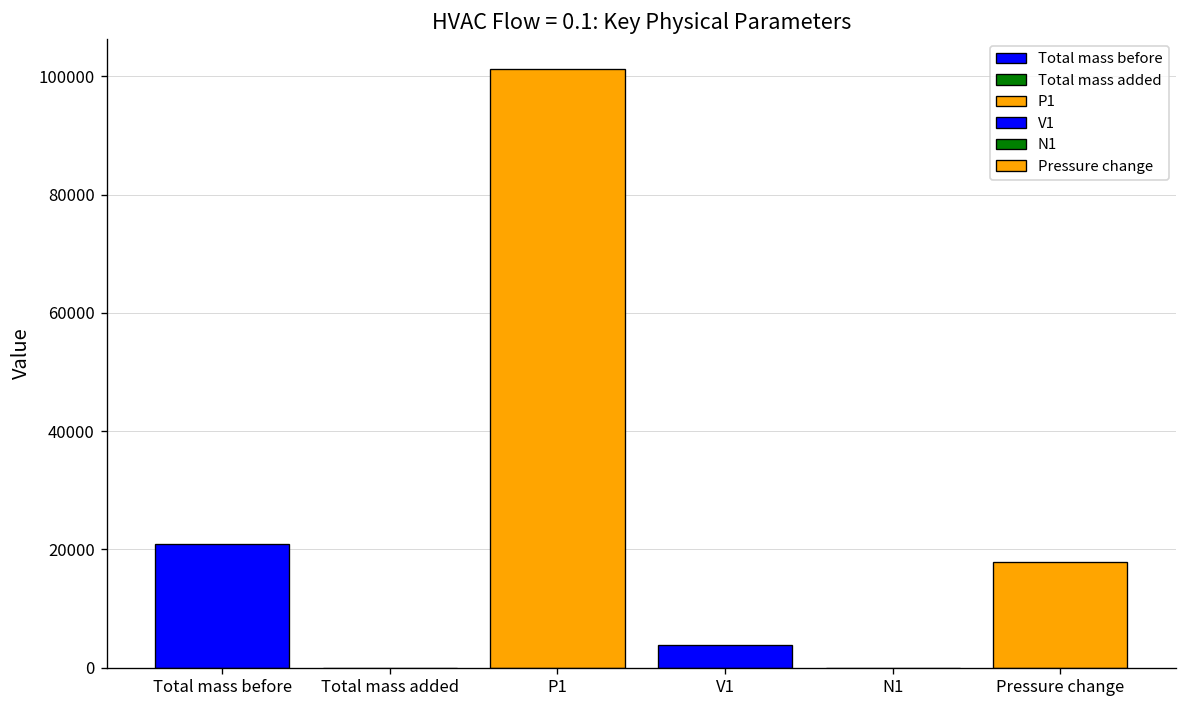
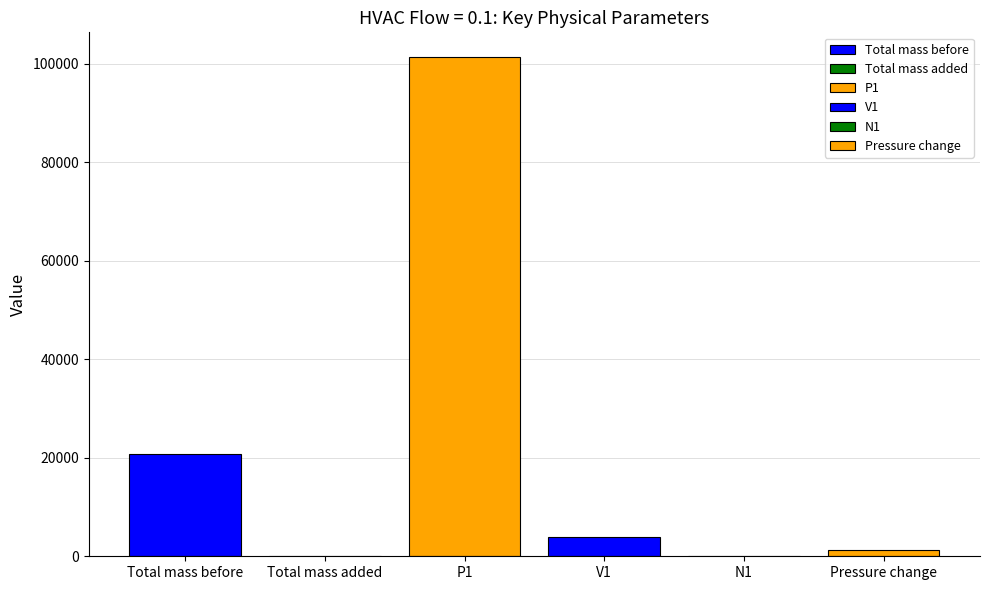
Pressure change: 18000 -> 1000
